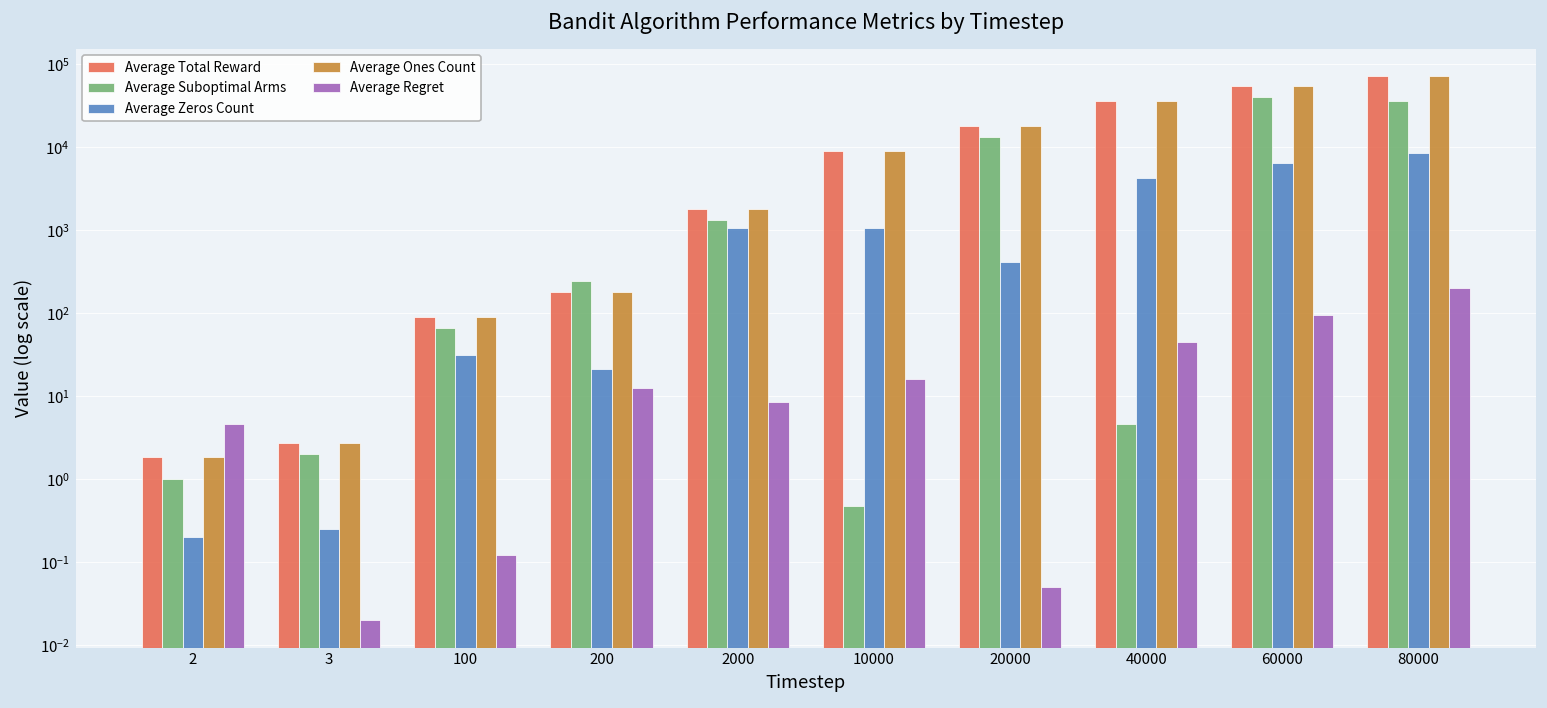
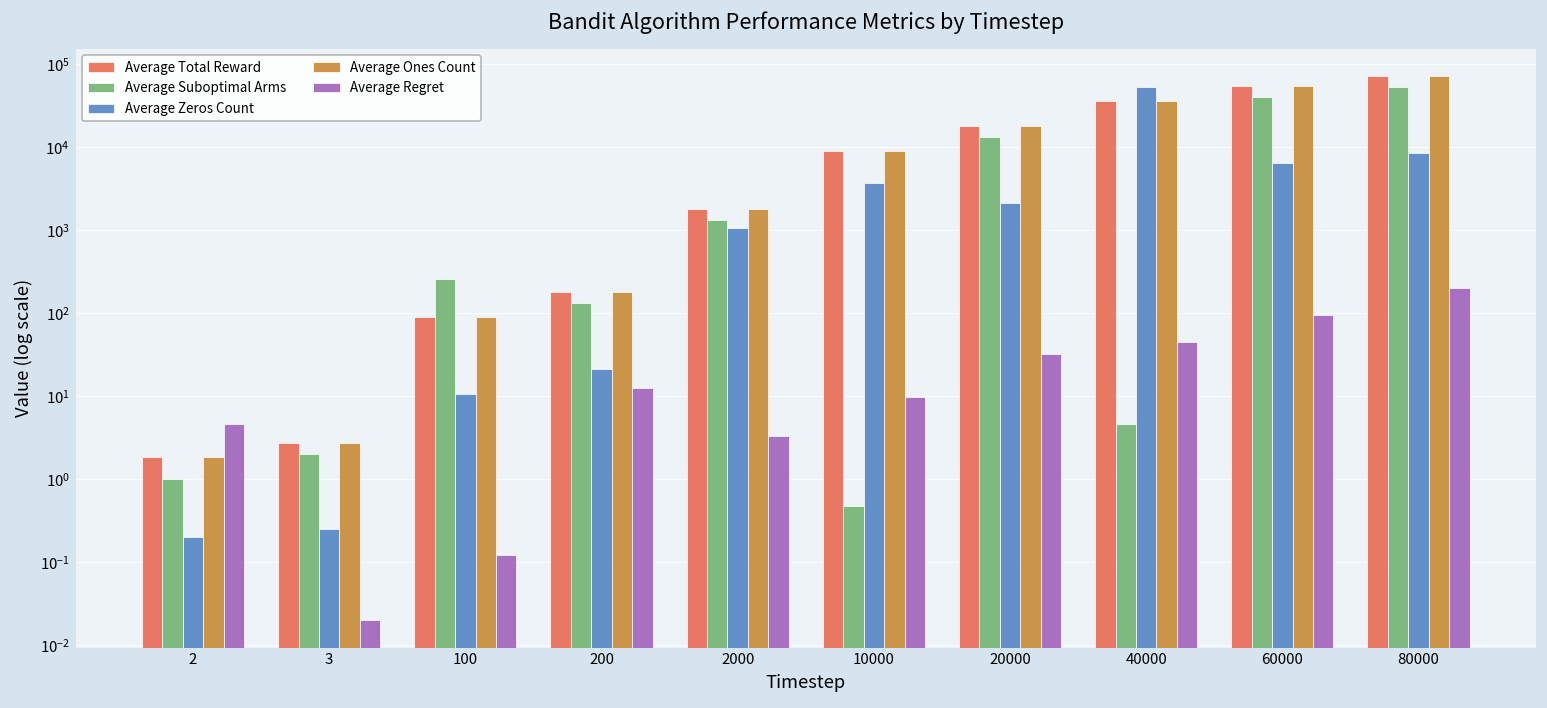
Average Suboptimal Arms, 100: 70 -> 260
Average Zeros Count, 100: 30 -> 11
Average Suboptimal Arms, 200: 250 -> 130
Average Regret, 2000: 8 -> 3
Average Zeros Count, 10000: 1100 -> 4000
Average Regret, 10000: 16 -> 10
Average Zeros Count, 20000: 400 -> 2100
Average Regret, 20000: 0.05 -> 30
Average Zeros Count, 40000: 4000 -> 50000
Average Suboptimal Arms, 80000: 40000 -> 50000
